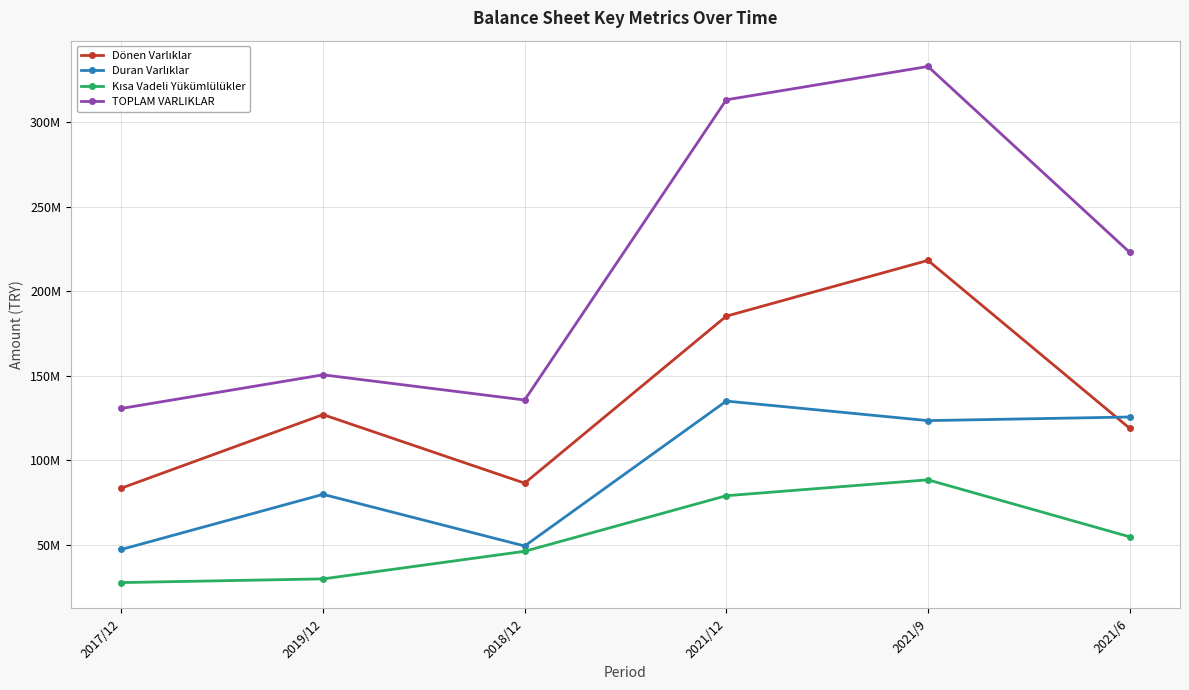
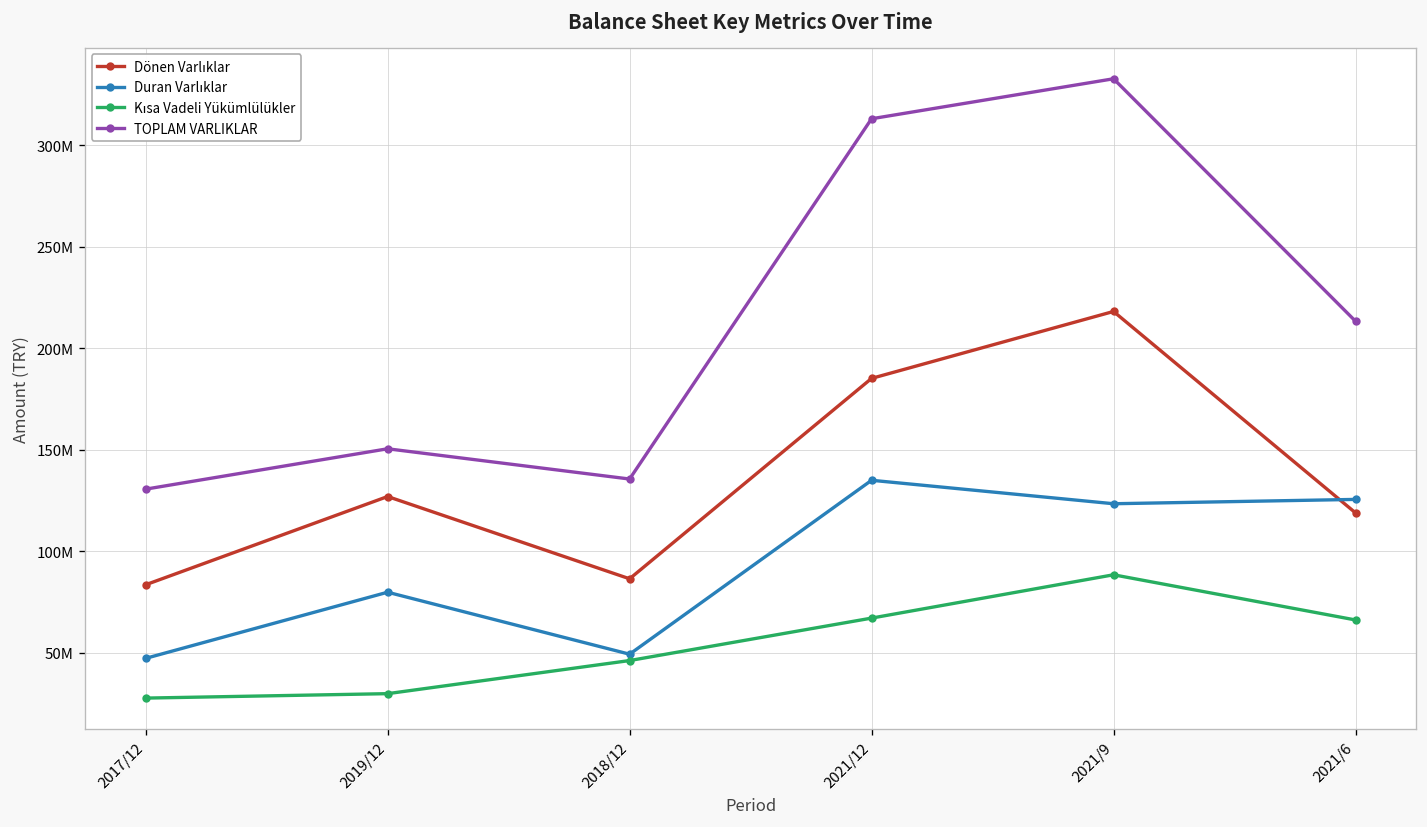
Kısa Vadeli Yükümlülükler, 2021/12: 79000000 -> 67000000
Kısa Vadeli Yükümlülükler, 2021/6: 55000000 -> 66000000
TOPLAM VARLIKLAR, 2021/6: 223000000 -> 213000000
